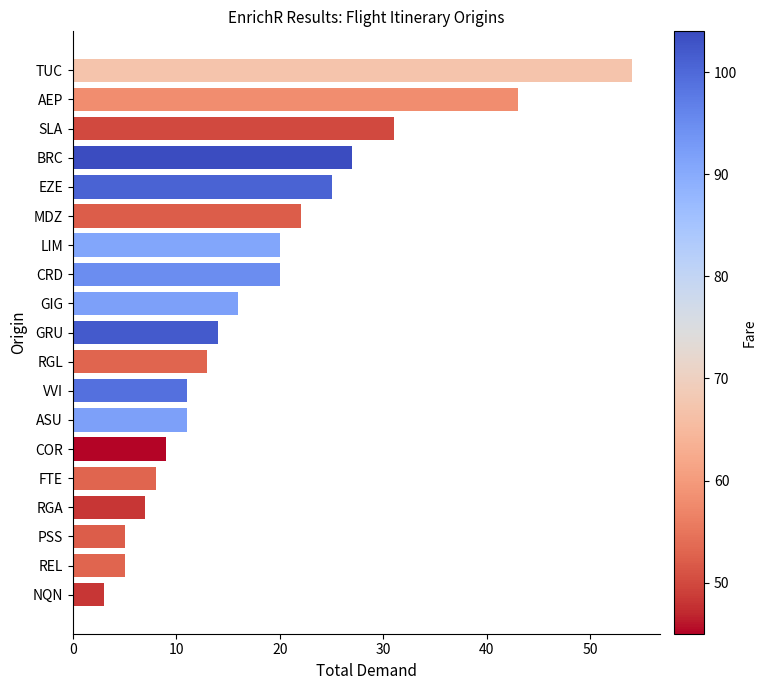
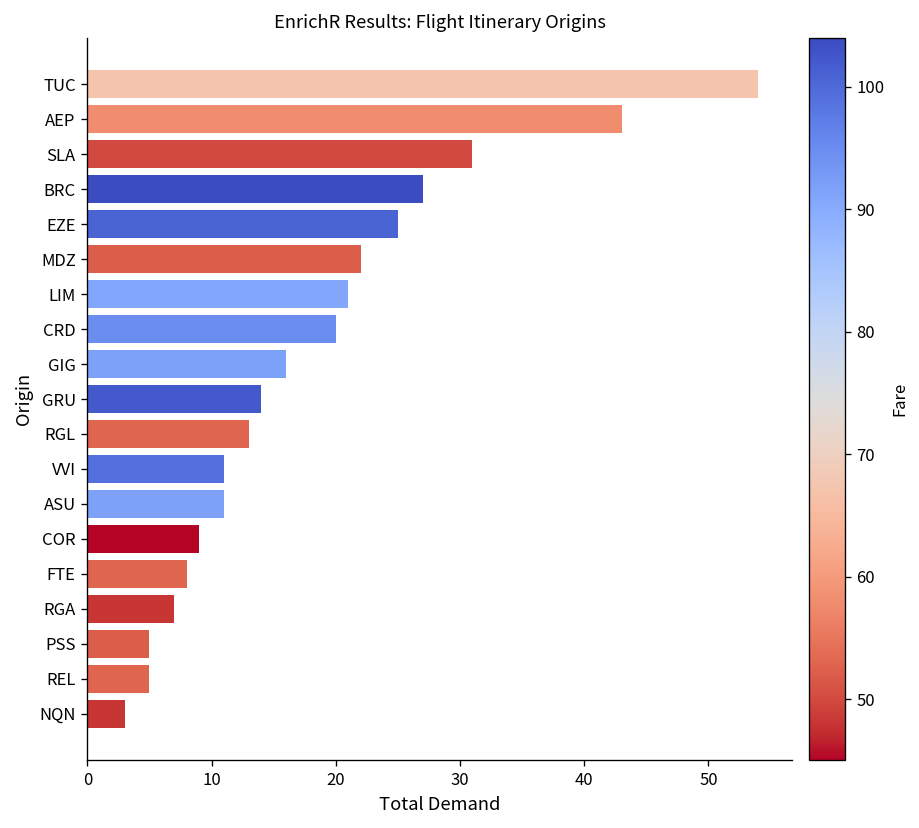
LIM: 20 -> 21
